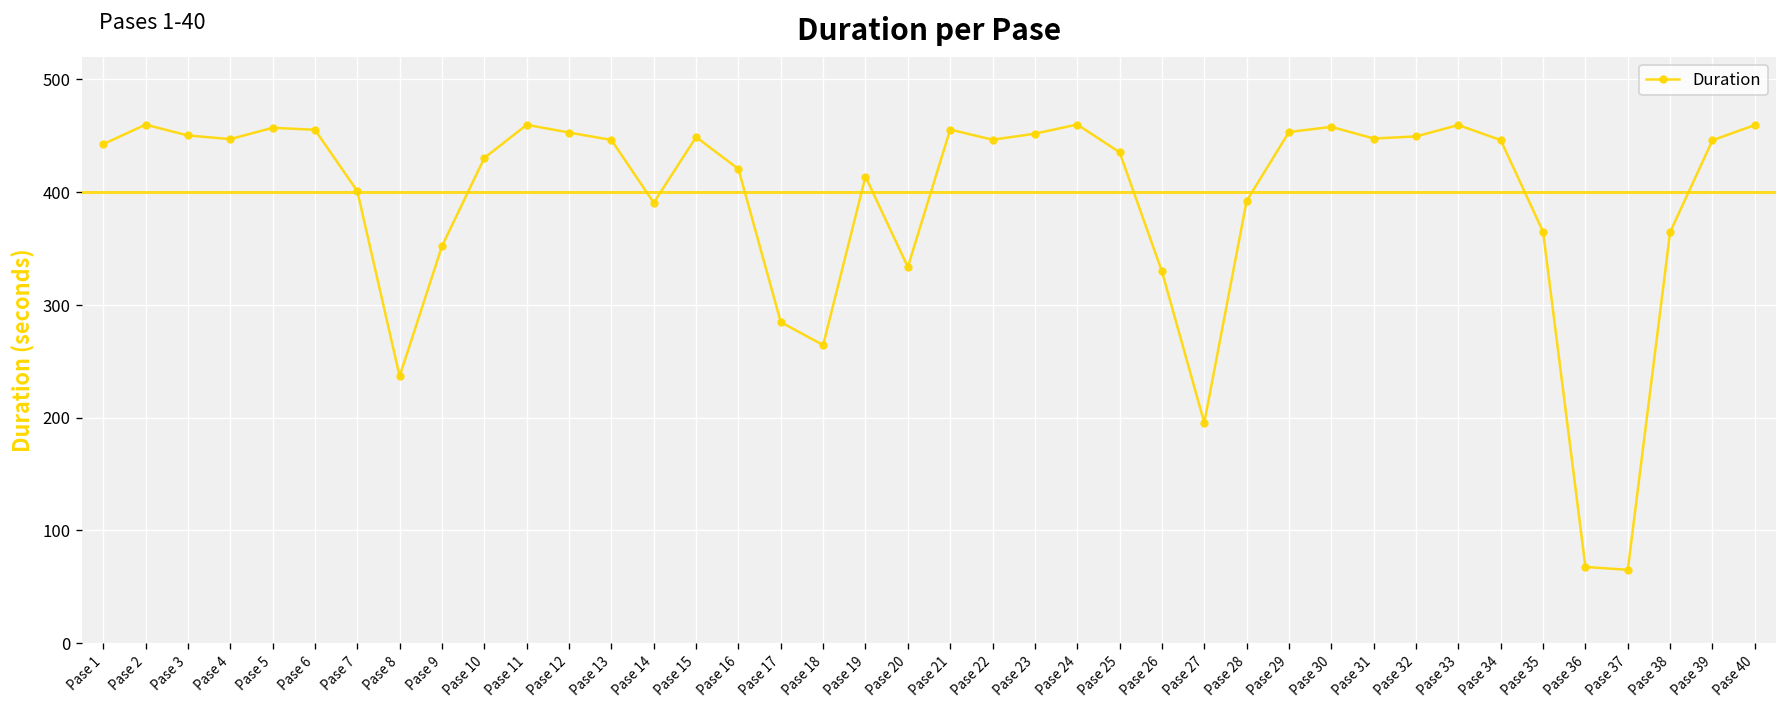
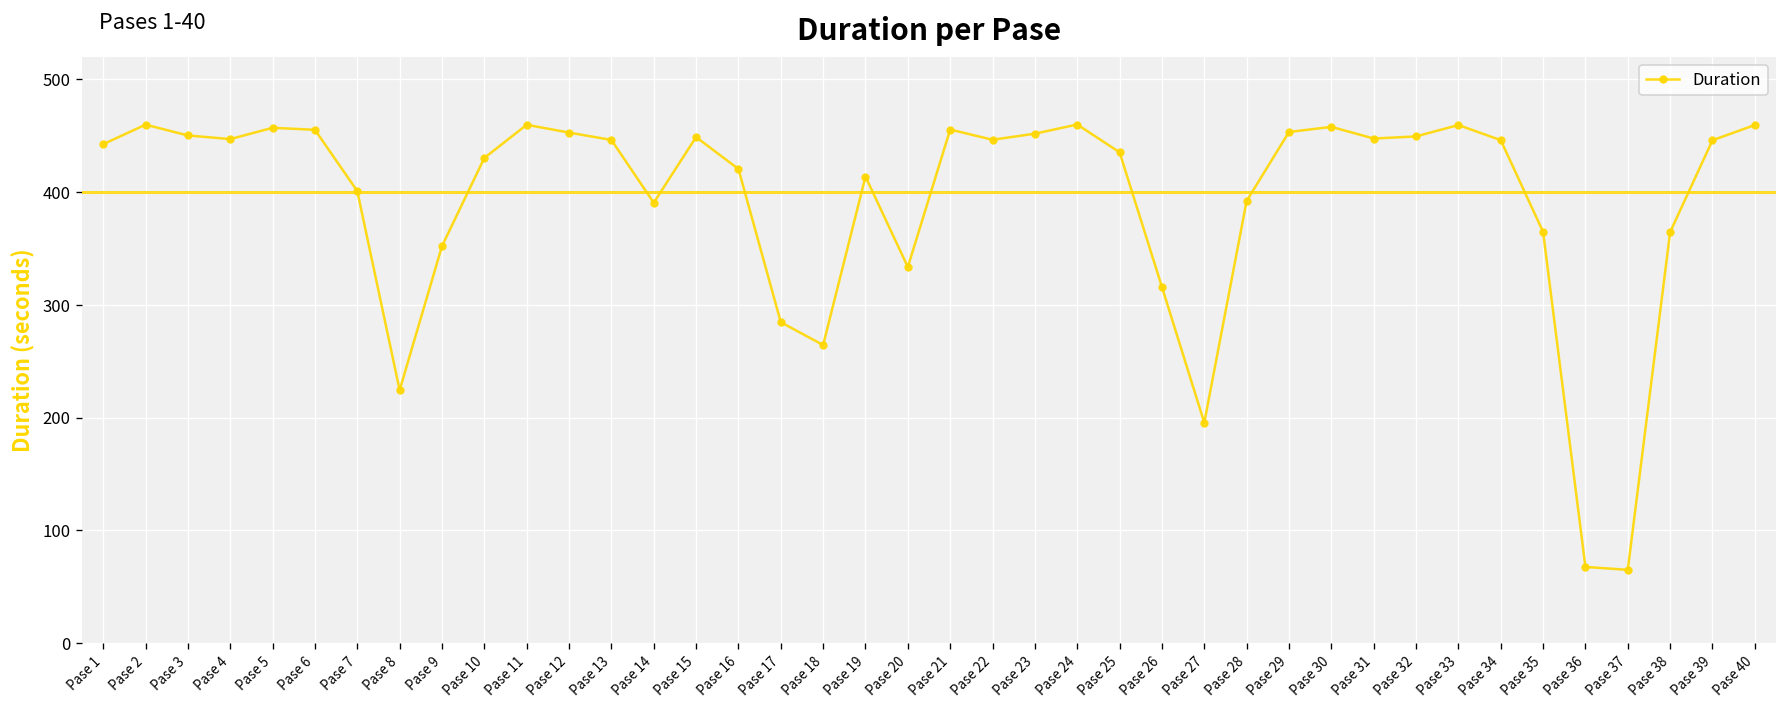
Pase 8: 240 -> 220
Pase 26: 330 -> 320
